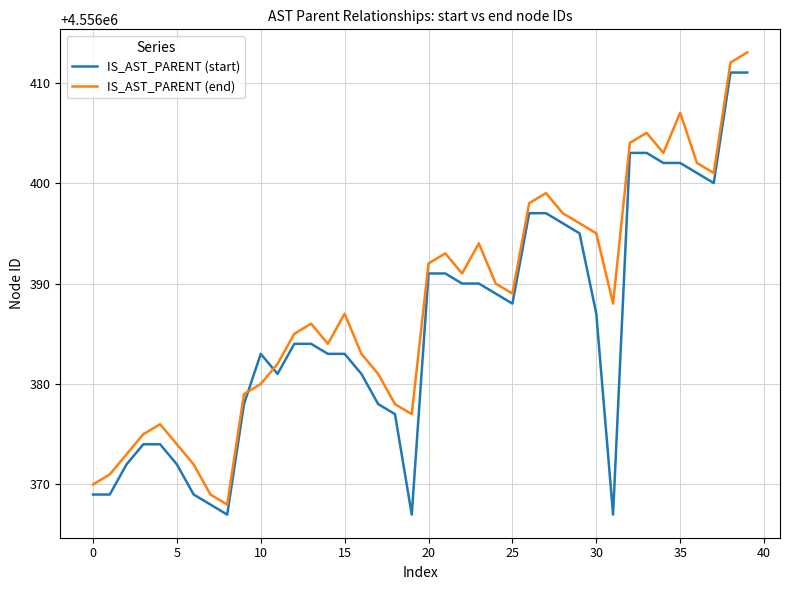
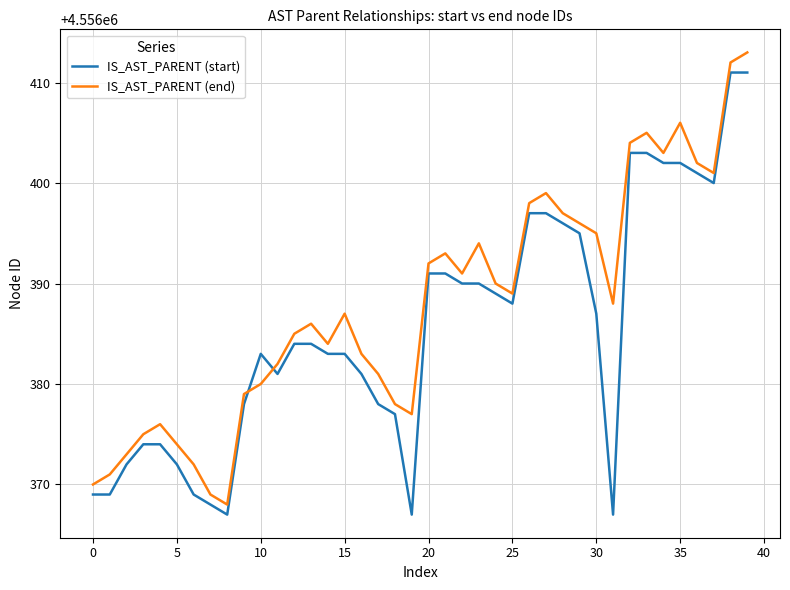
IS_AST_PARENT (end), 35: 4556407 -> 4556406
